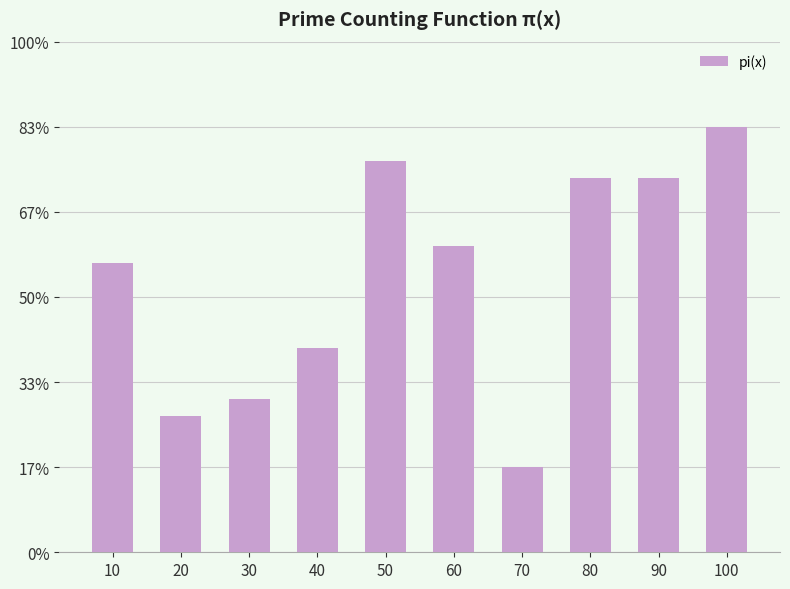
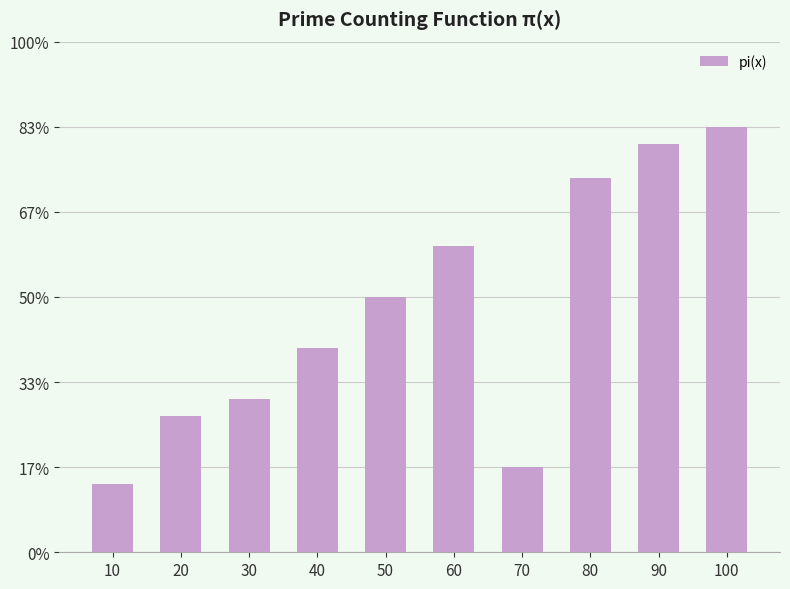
10: 57% -> 13%
50: 77% -> 50%
90: 73% -> 80%
